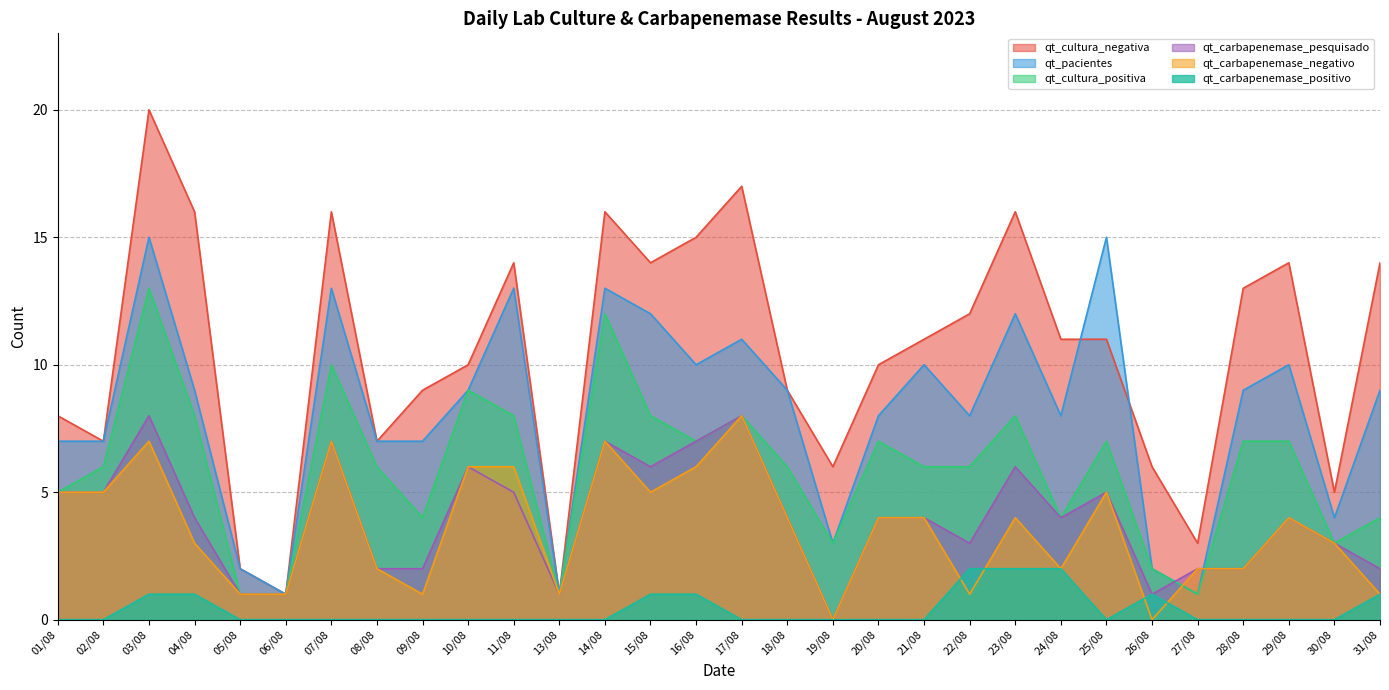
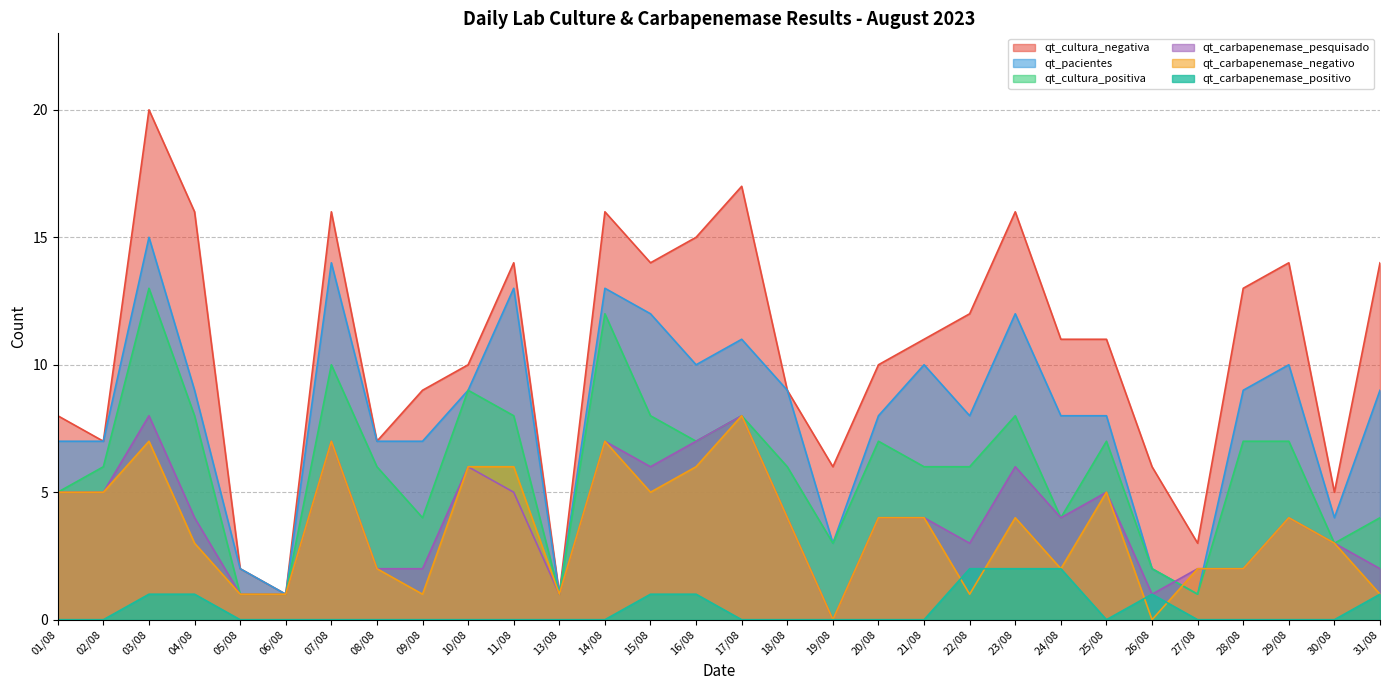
qt_pacientes, 07/08: 13 -> 14
qt_pacientes, 25/08: 15 -> 8
